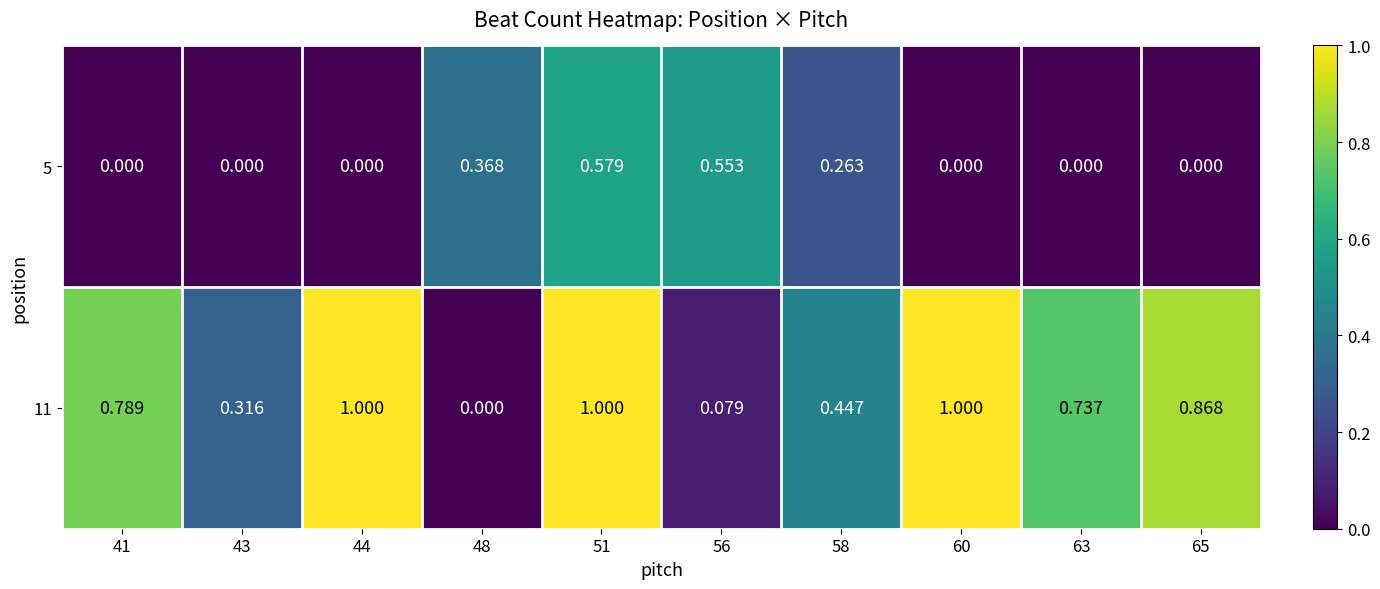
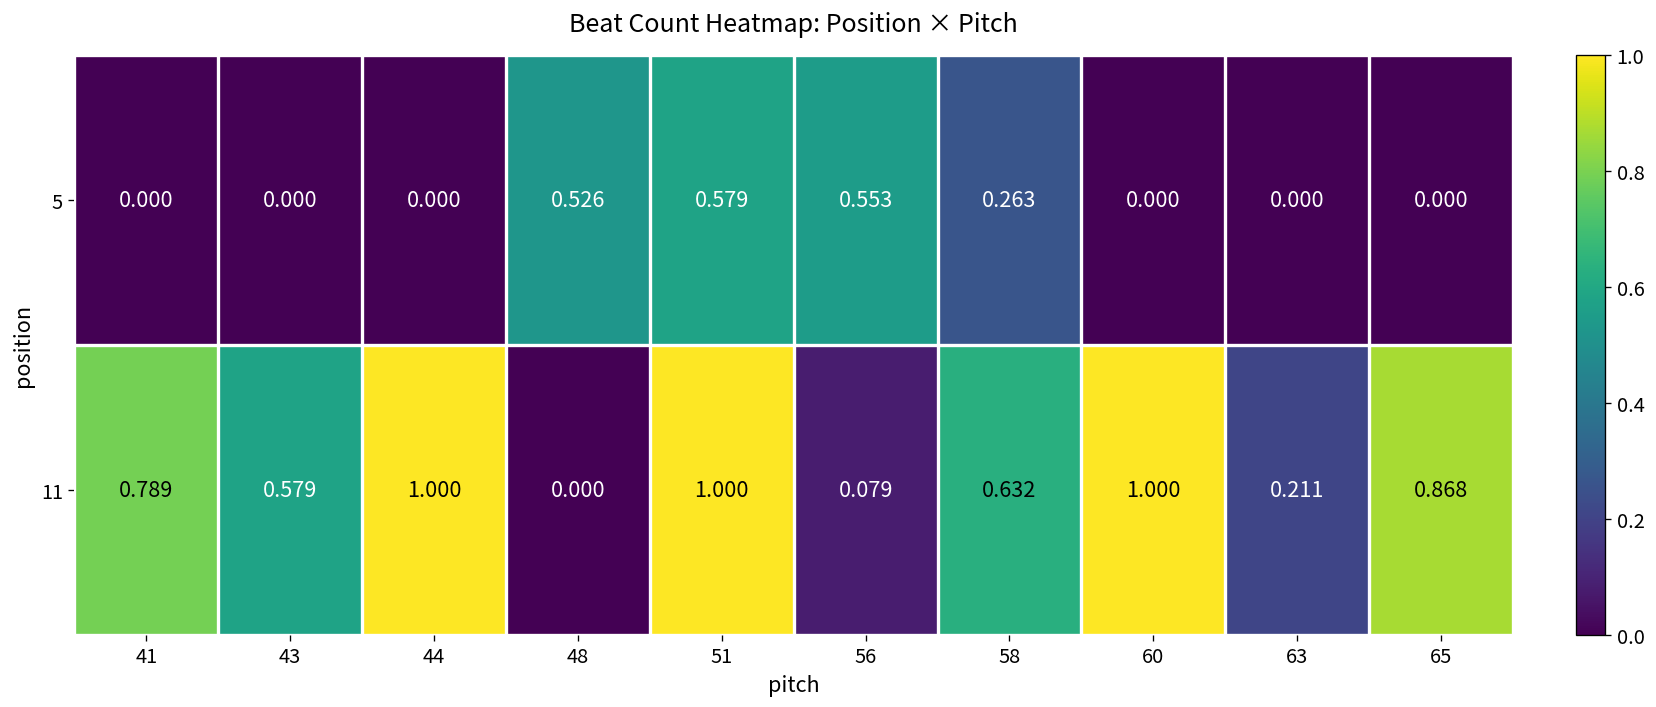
5, 48: 0.368 -> 0.526
11, 43: 0.316 -> 0.579
11, 58: 0.447 -> 0.632
11, 63: 0.737 -> 0.211
